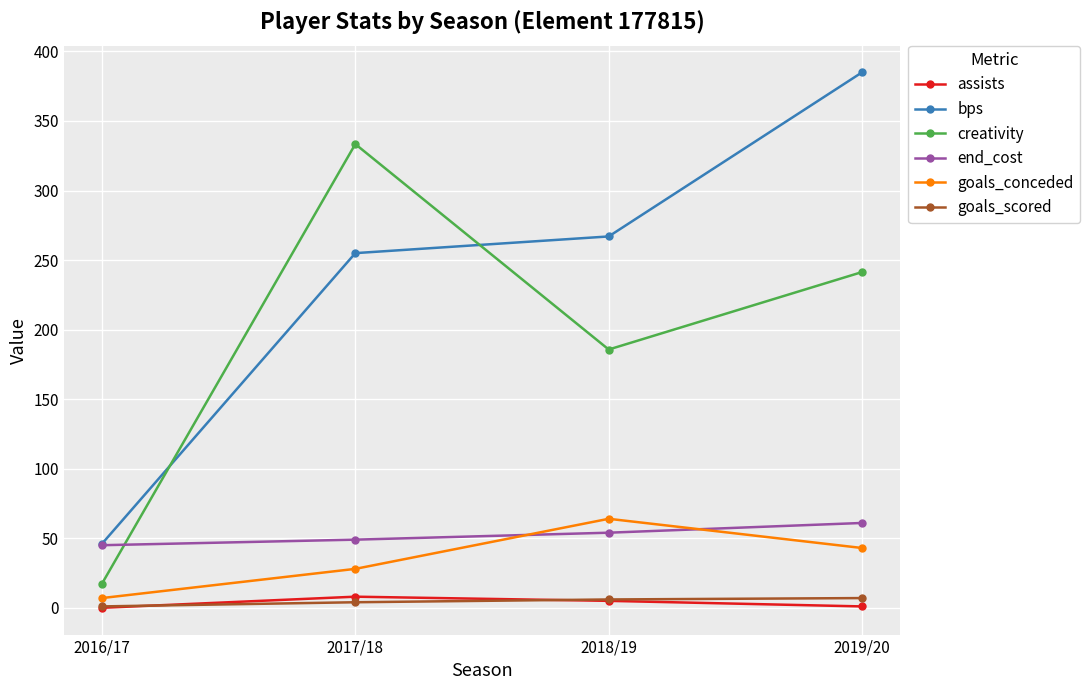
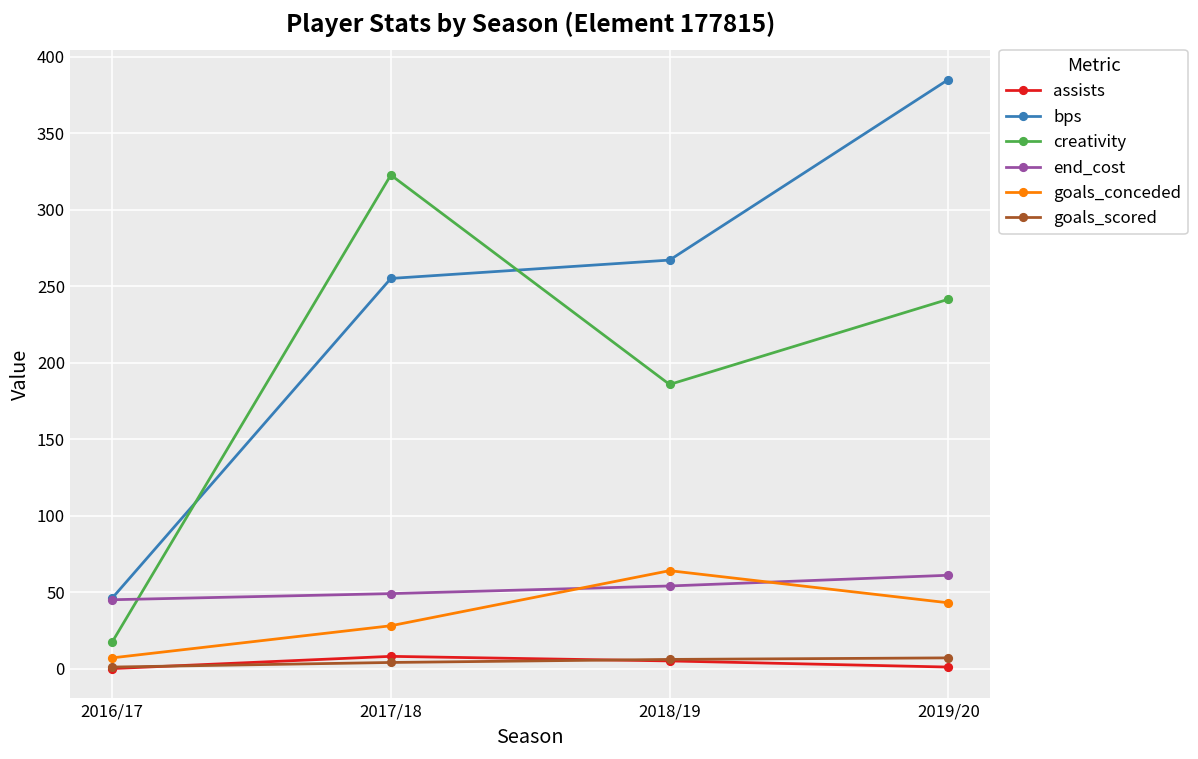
creativity, 2017/18: 333 -> 323
